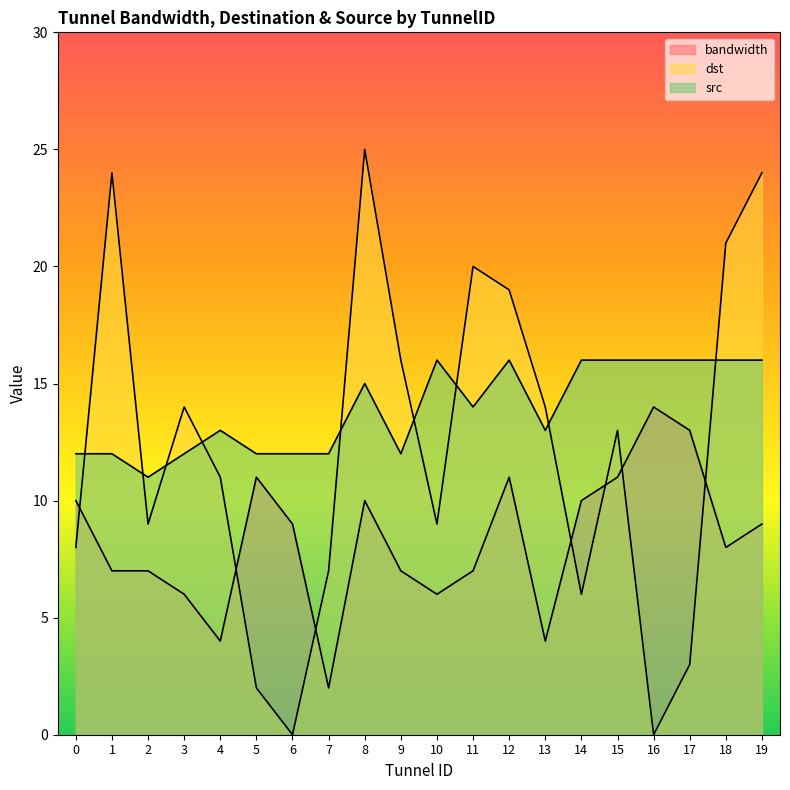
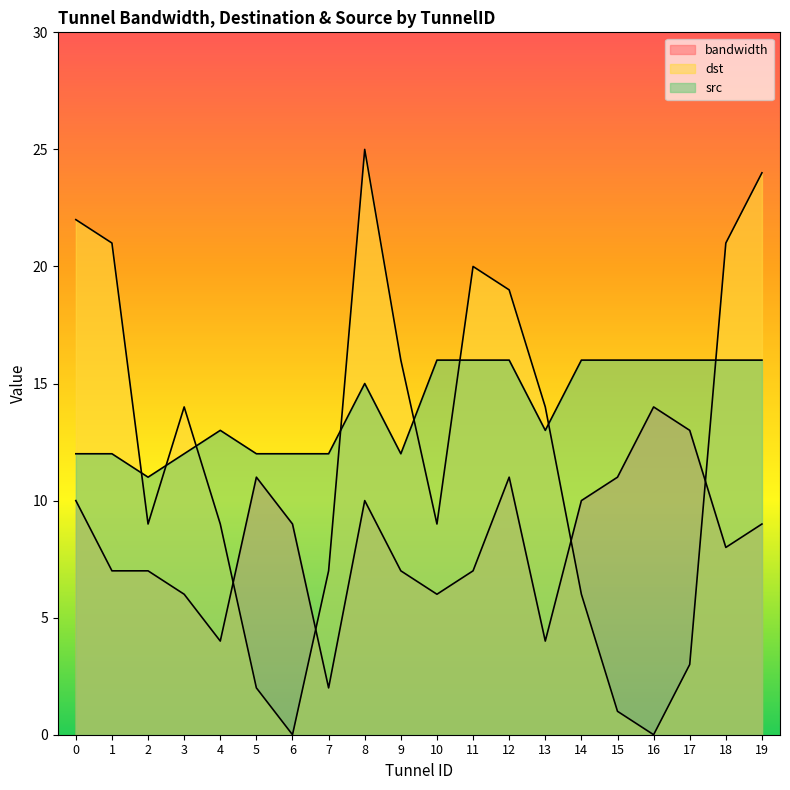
dst, 0: 8 -> 22
dst, 1: 24 -> 21
dst, 4: 11 -> 9
src, 11: 14 -> 16
dst, 15: 13 -> 1
